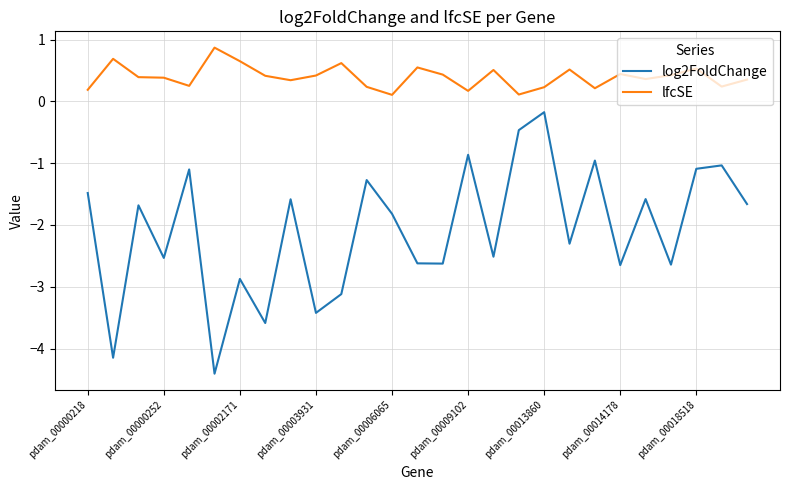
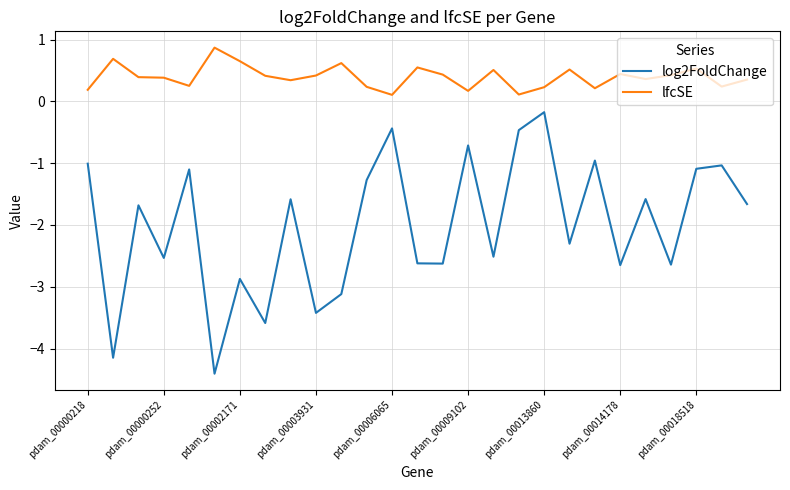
log2FoldChange, pdam_00000218: -1.5 -> -1.0
log2FoldChange, pdam_00006065: -1.8 -> -0.4
log2FoldChange, pdam_00009102: -0.9 -> -0.7
